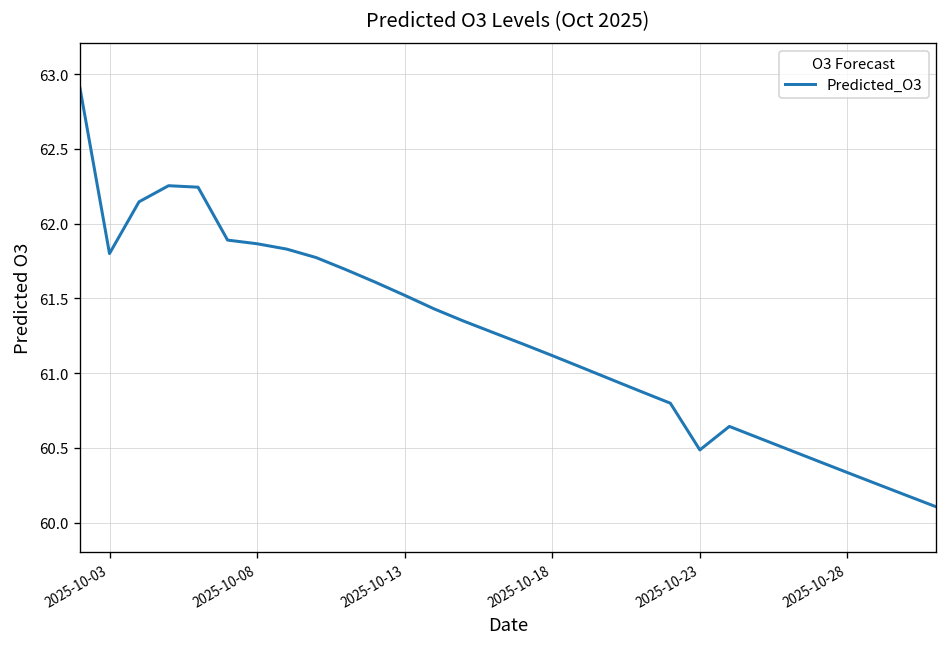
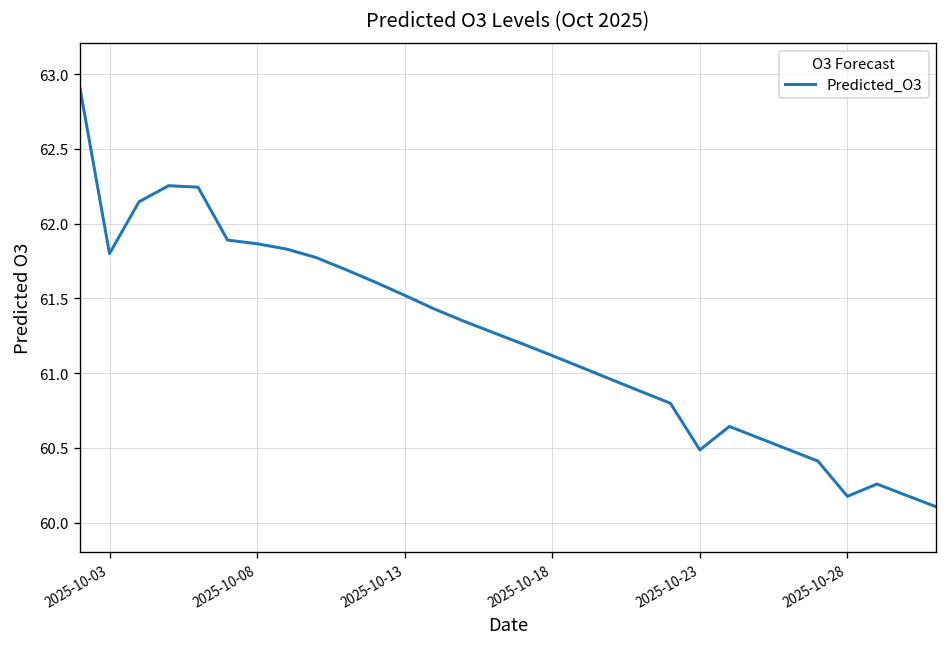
2025-10-28: 60.34 -> 60.18
